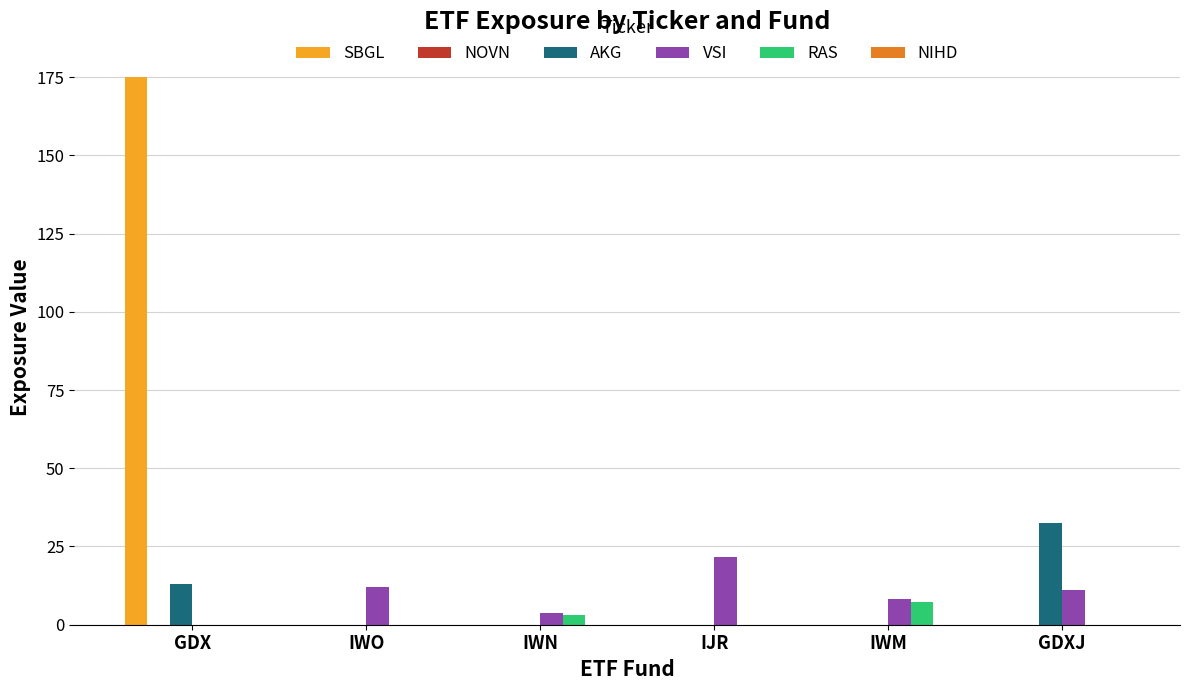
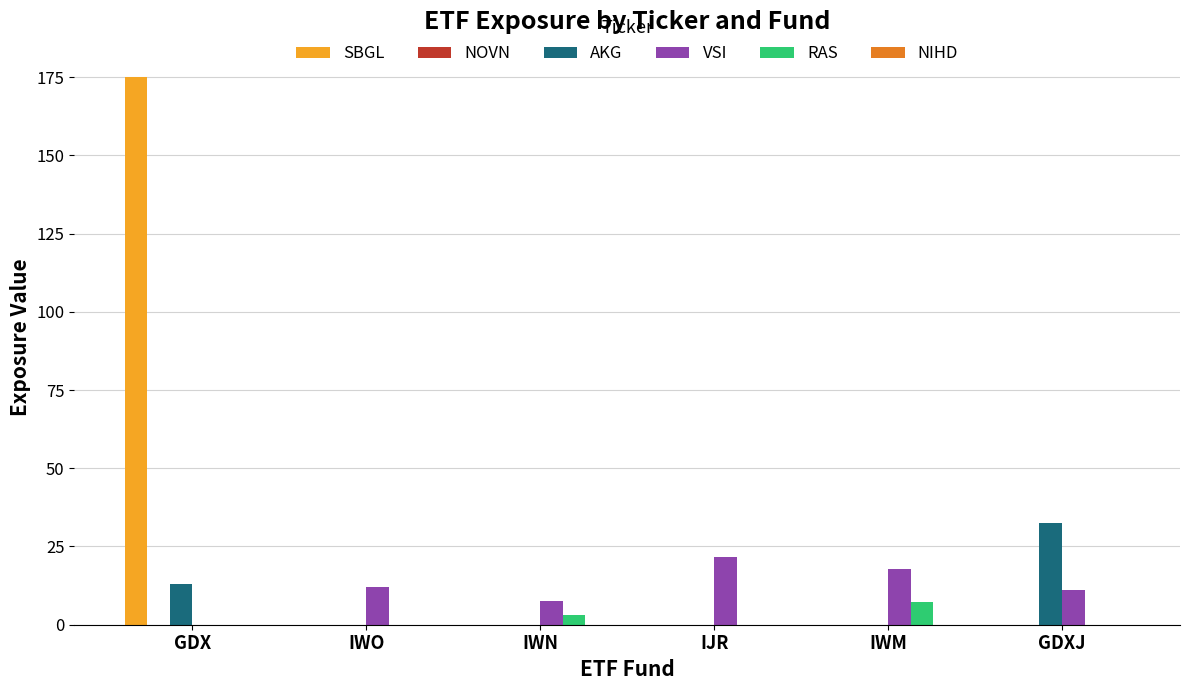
VSI, IWN: 4 -> 8
VSI, IWM: 8 -> 18
